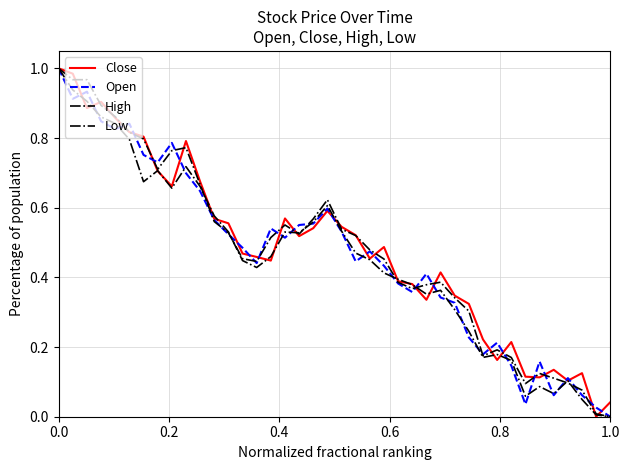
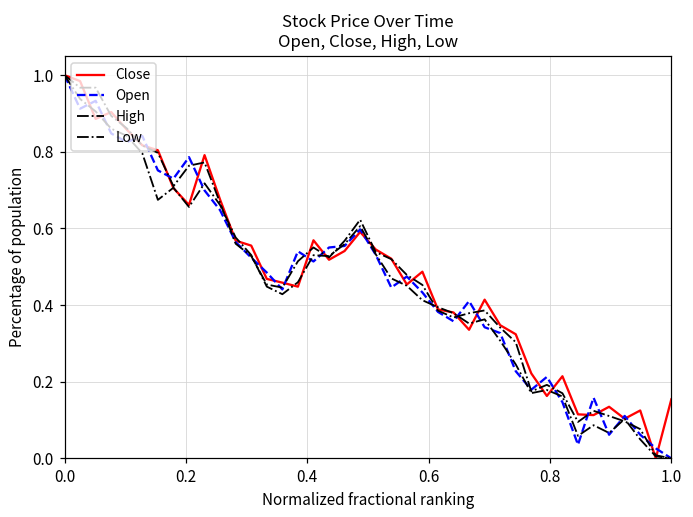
Close, 1.0: 0.04 -> 0.15
